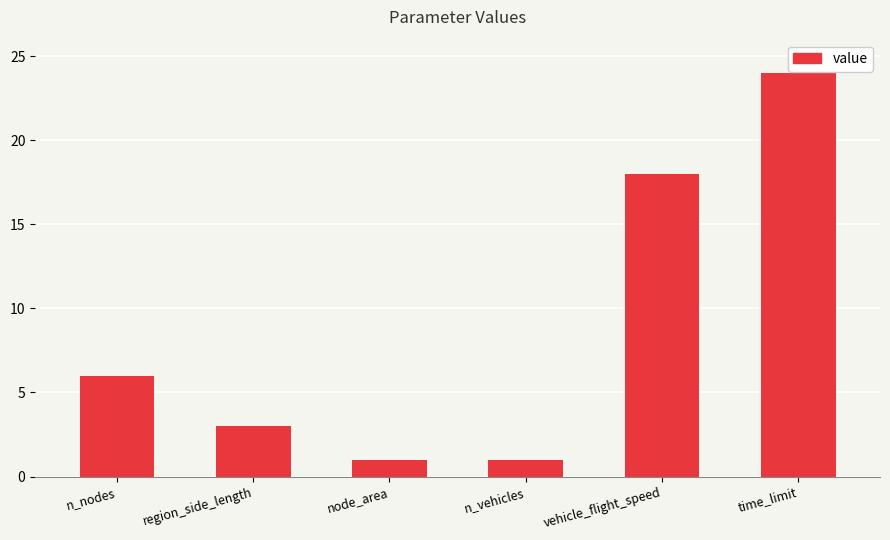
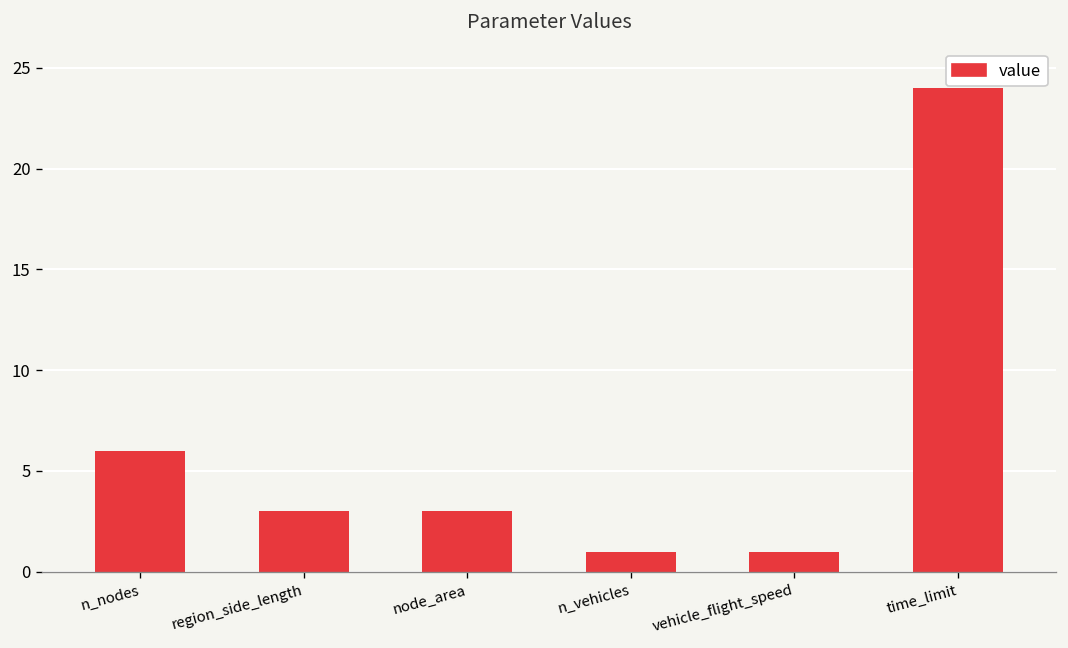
node_area: 1 -> 3
vehicle_flight_speed: 18 -> 1
